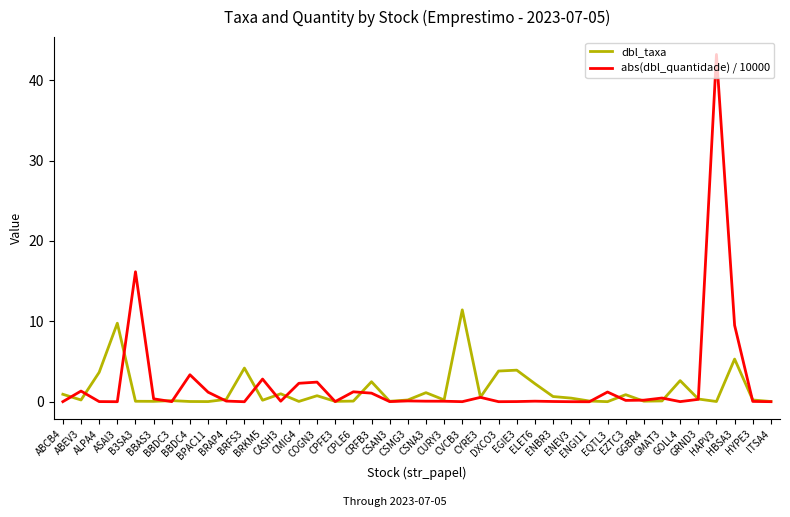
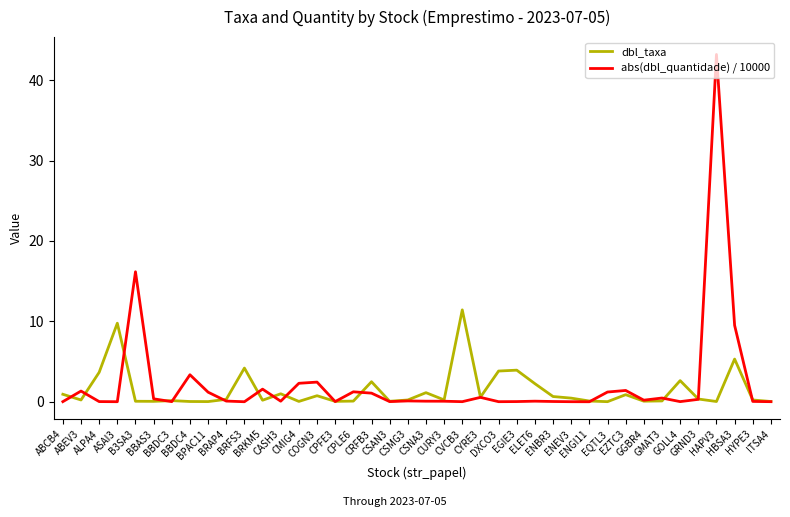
abs(dbl_quantidade) / 10000, BRKM5: 3 -> 2
abs(dbl_quantidade) / 10000, EZTC3: 0 -> 1
